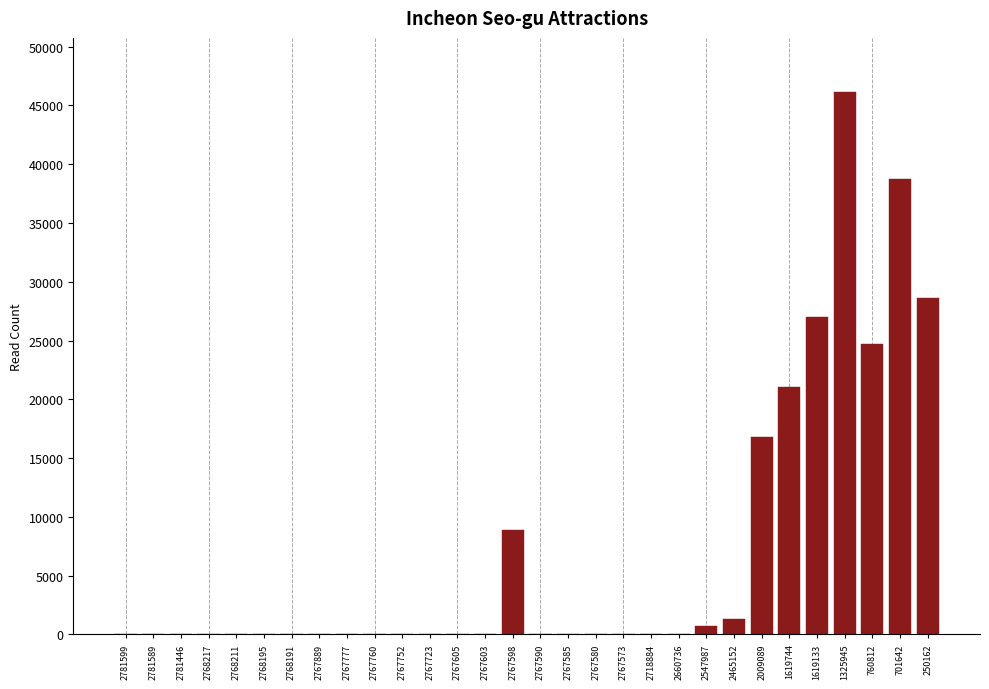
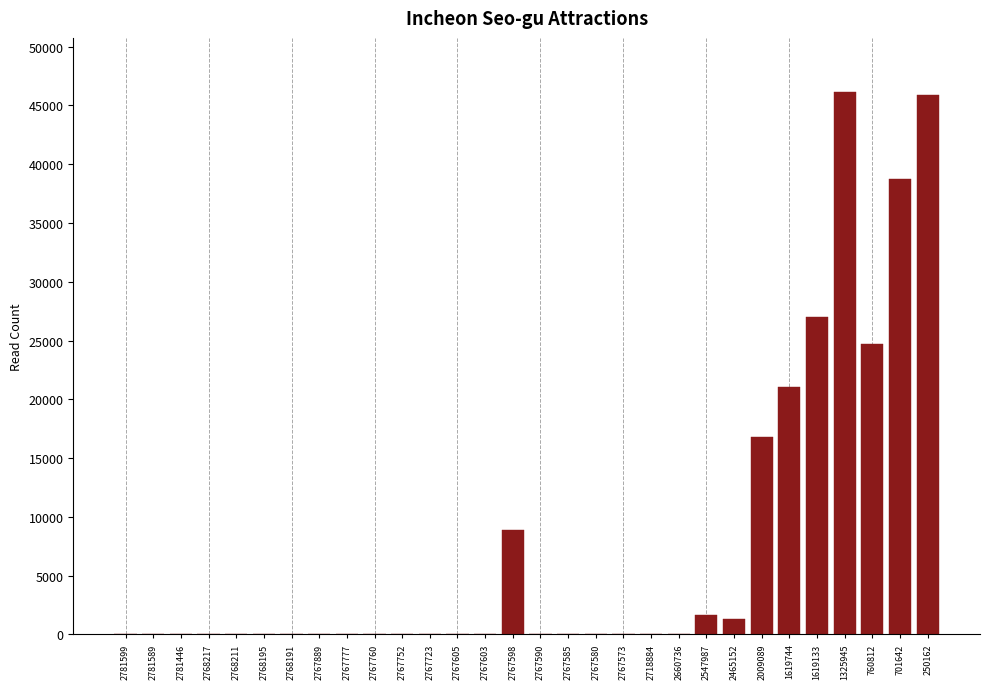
2547987: 700 -> 1700
250162: 28600 -> 45900
